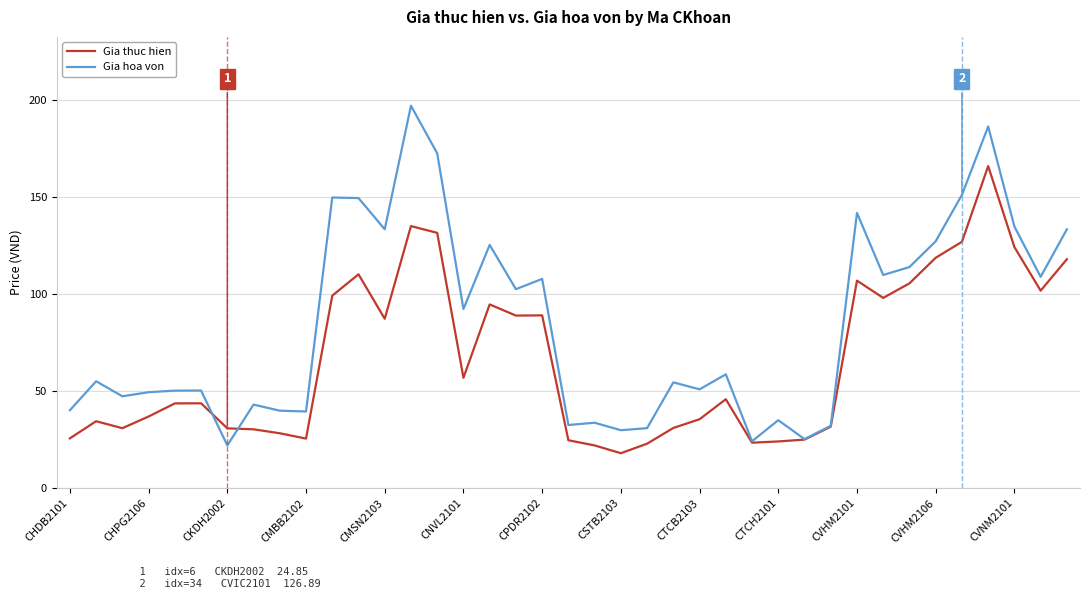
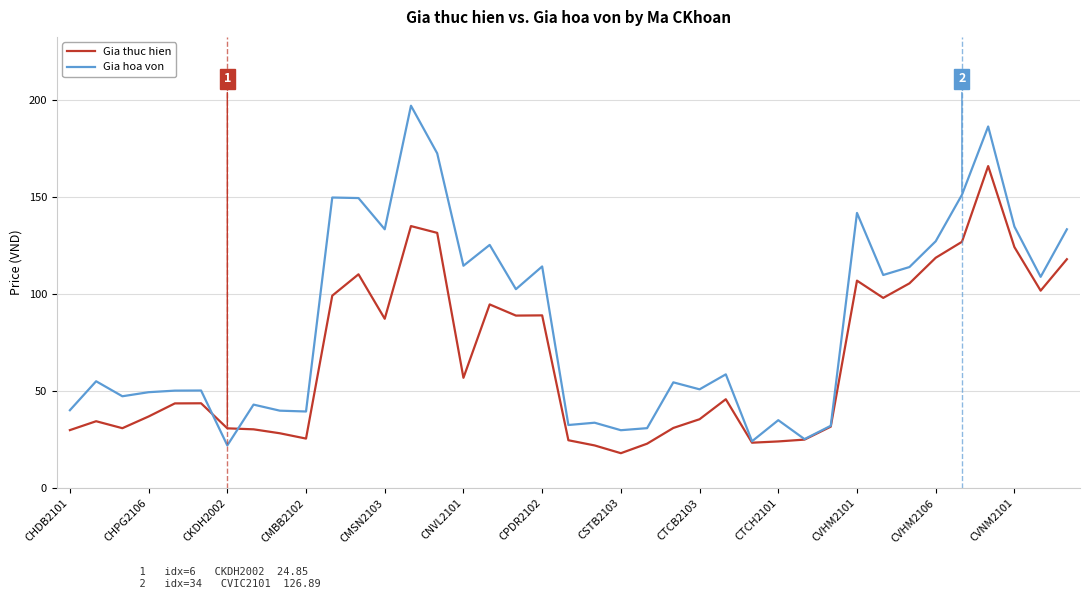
Gia thuc hien, CHDB2101: 26 -> 30
Gia hoa von, CNVL2101: 92 -> 115
Gia hoa von, CPDR2102: 108 -> 114
